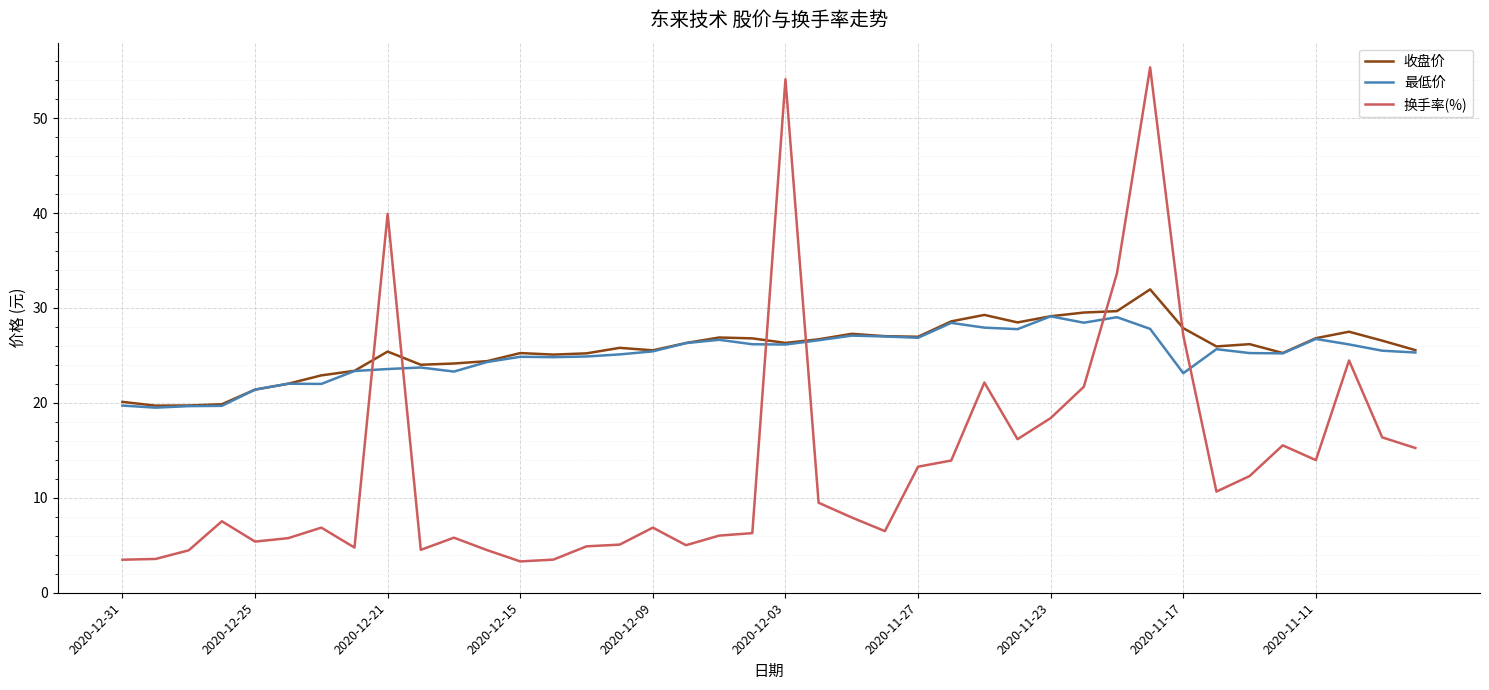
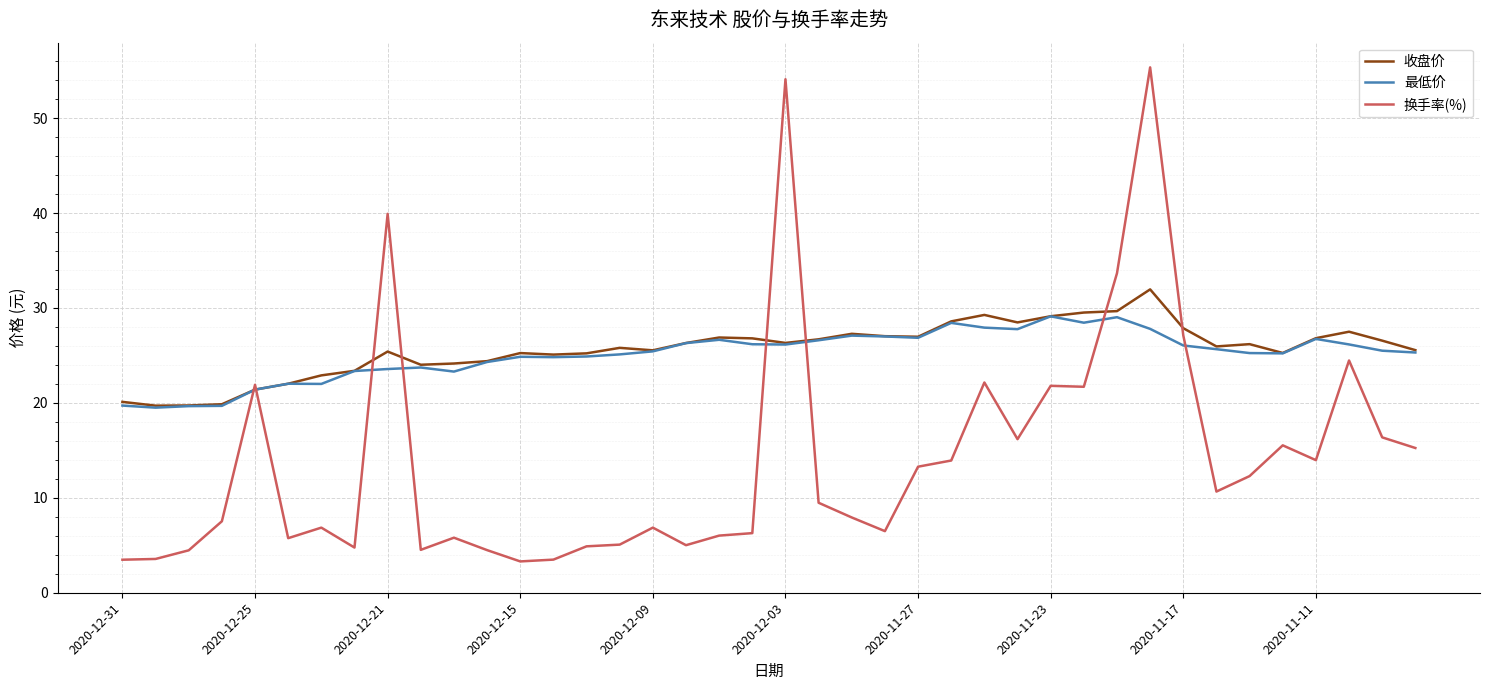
换手率(%), 2020-12-25: 5 -> 22
换手率(%), 2020-11-23: 18 -> 22
最低价, 2020-11-17: 23 -> 26
